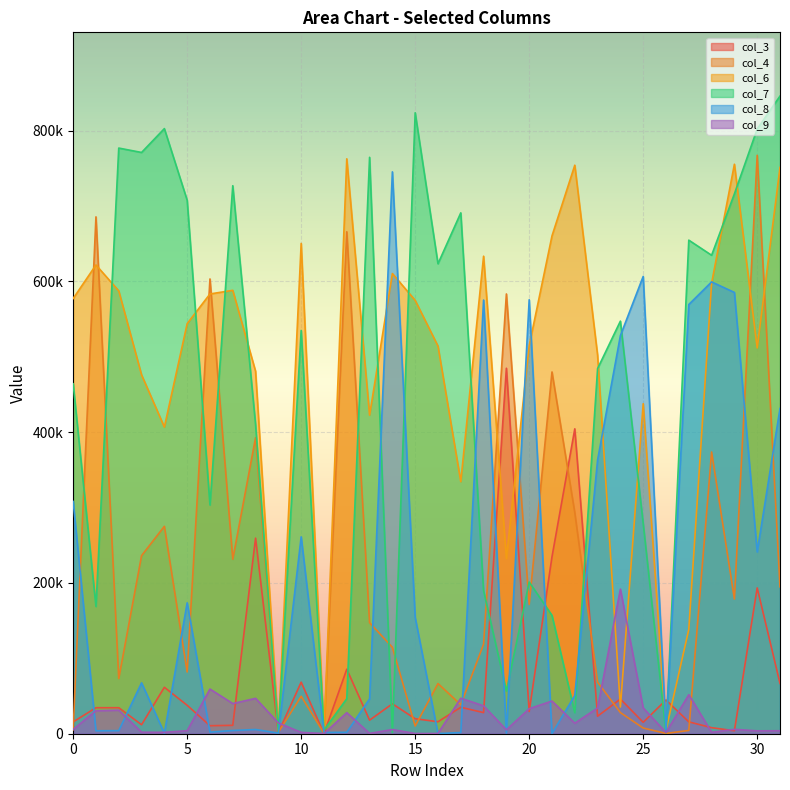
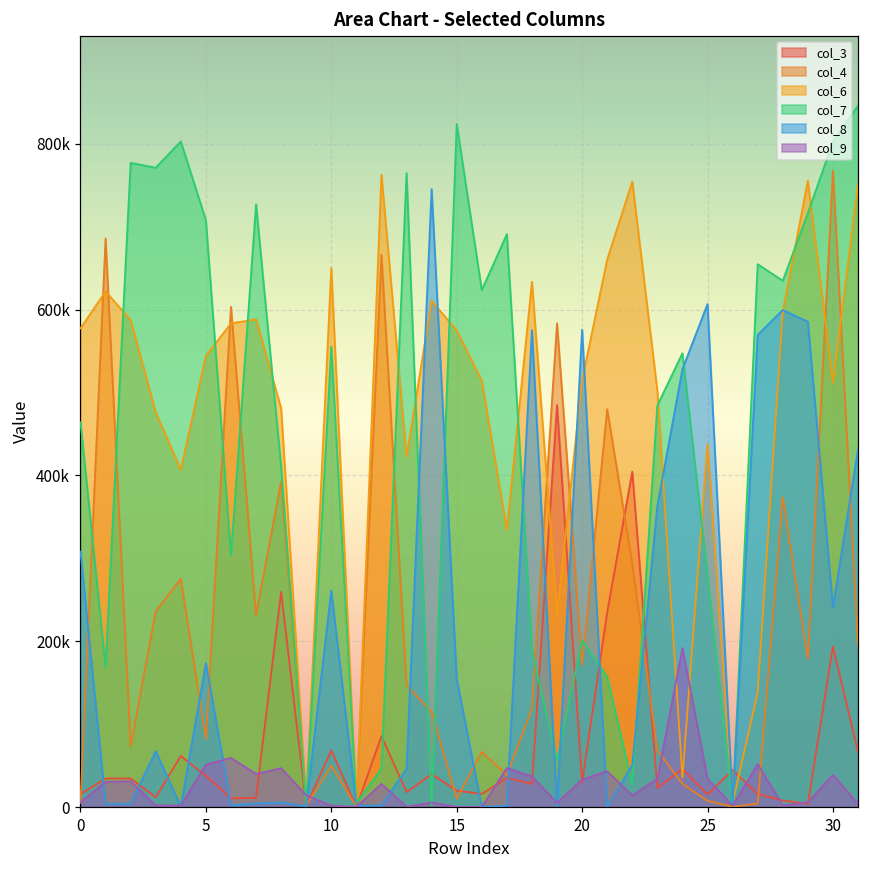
col_9, 5: 0 -> 50000
col_7, 10: 530000 -> 560000
col_9, 30: 0 -> 40000
